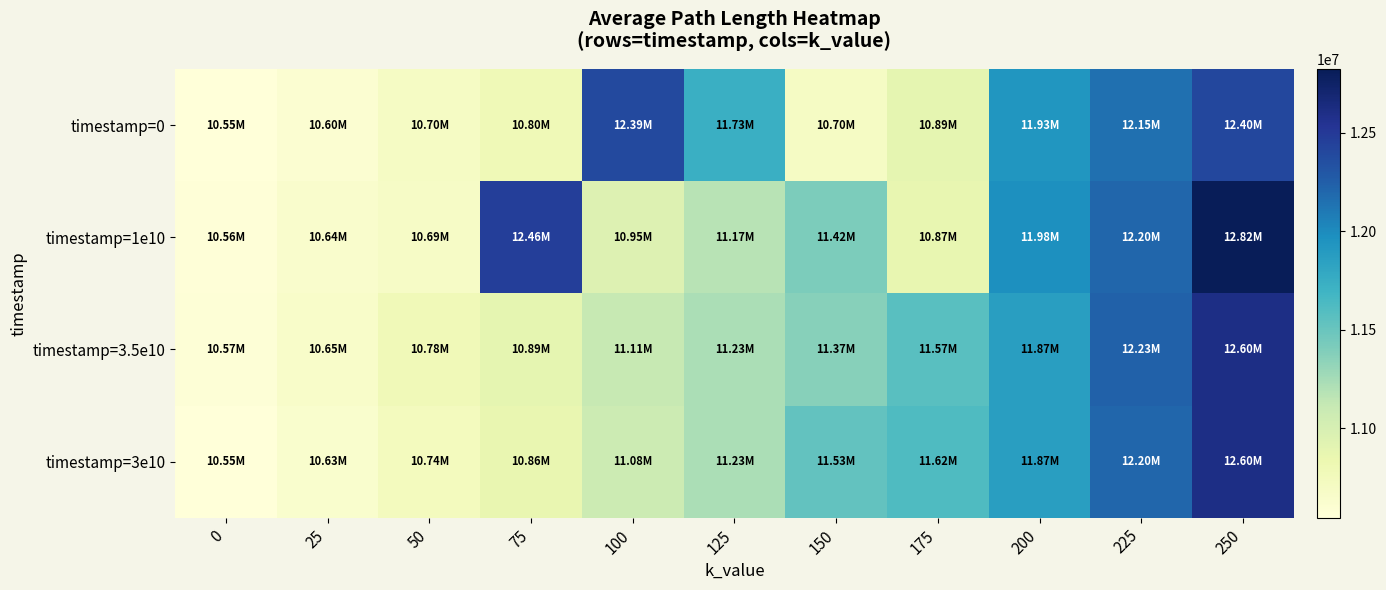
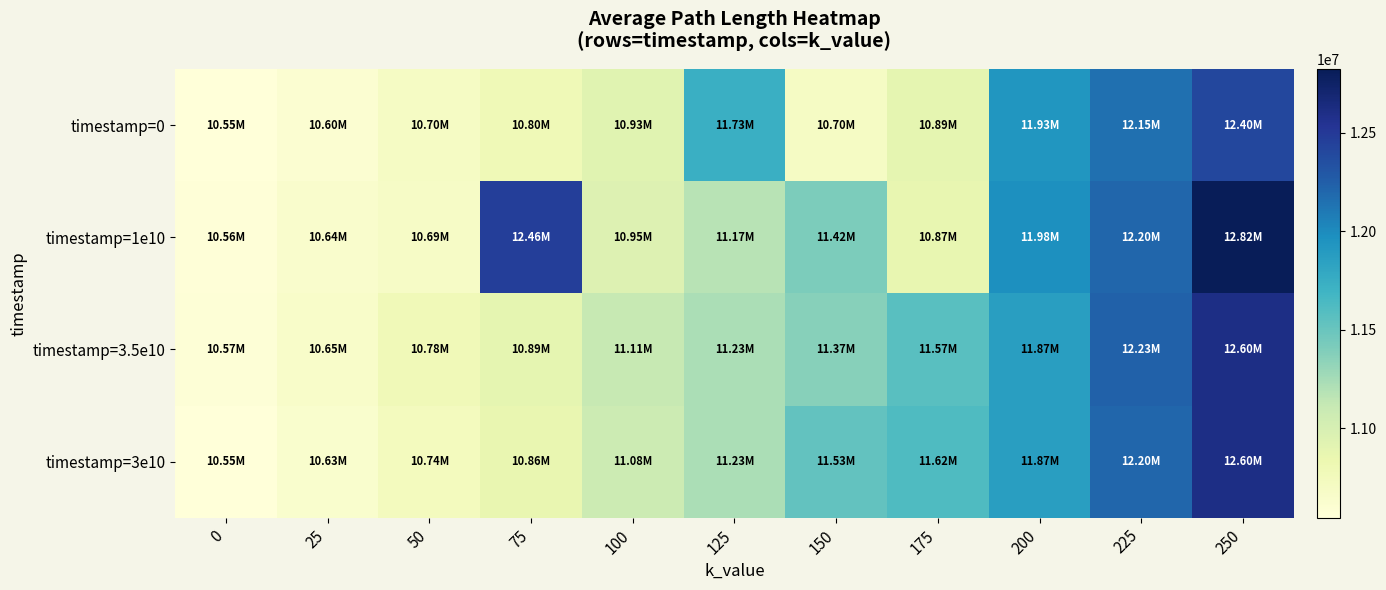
timestamp=0, 100: 12.39M -> 10.93M
